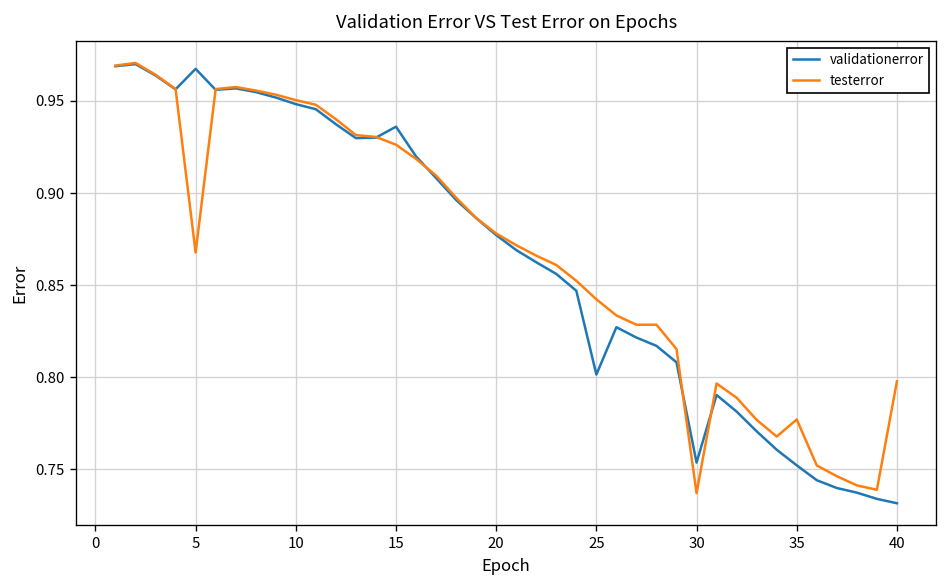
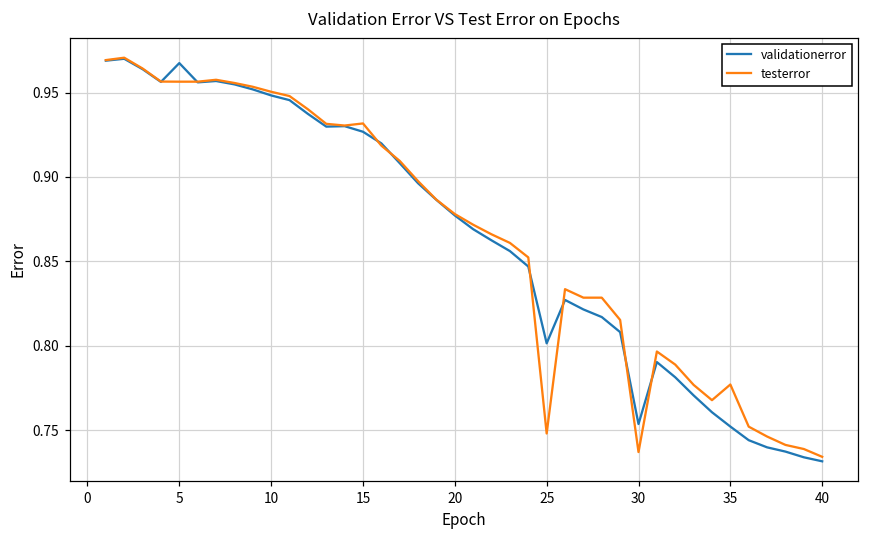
testerror, 5: 0.868 -> 0.956
validationerror, 15: 0.936 -> 0.927
testerror, 15: 0.926 -> 0.932
testerror, 25: 0.842 -> 0.748
testerror, 40: 0.798 -> 0.734
